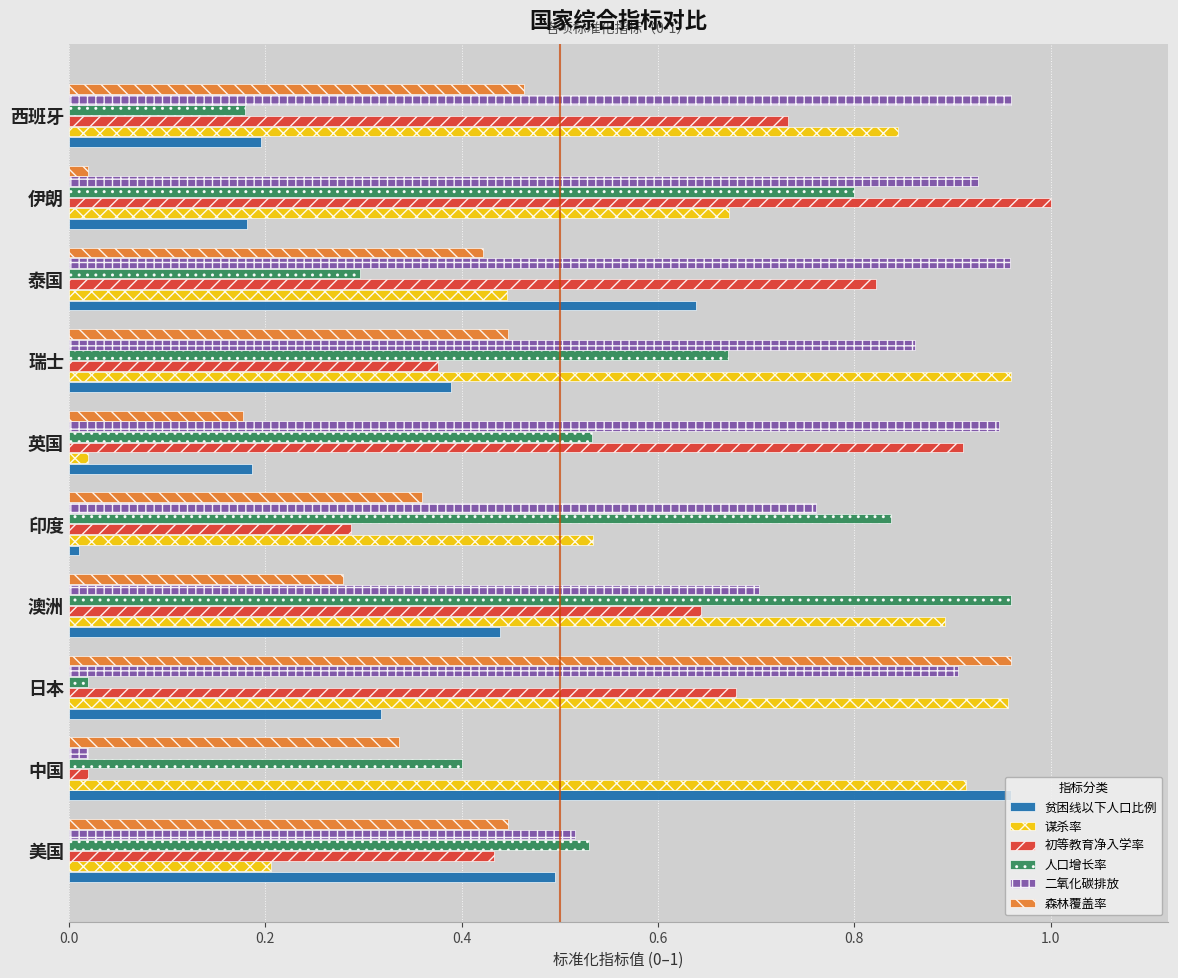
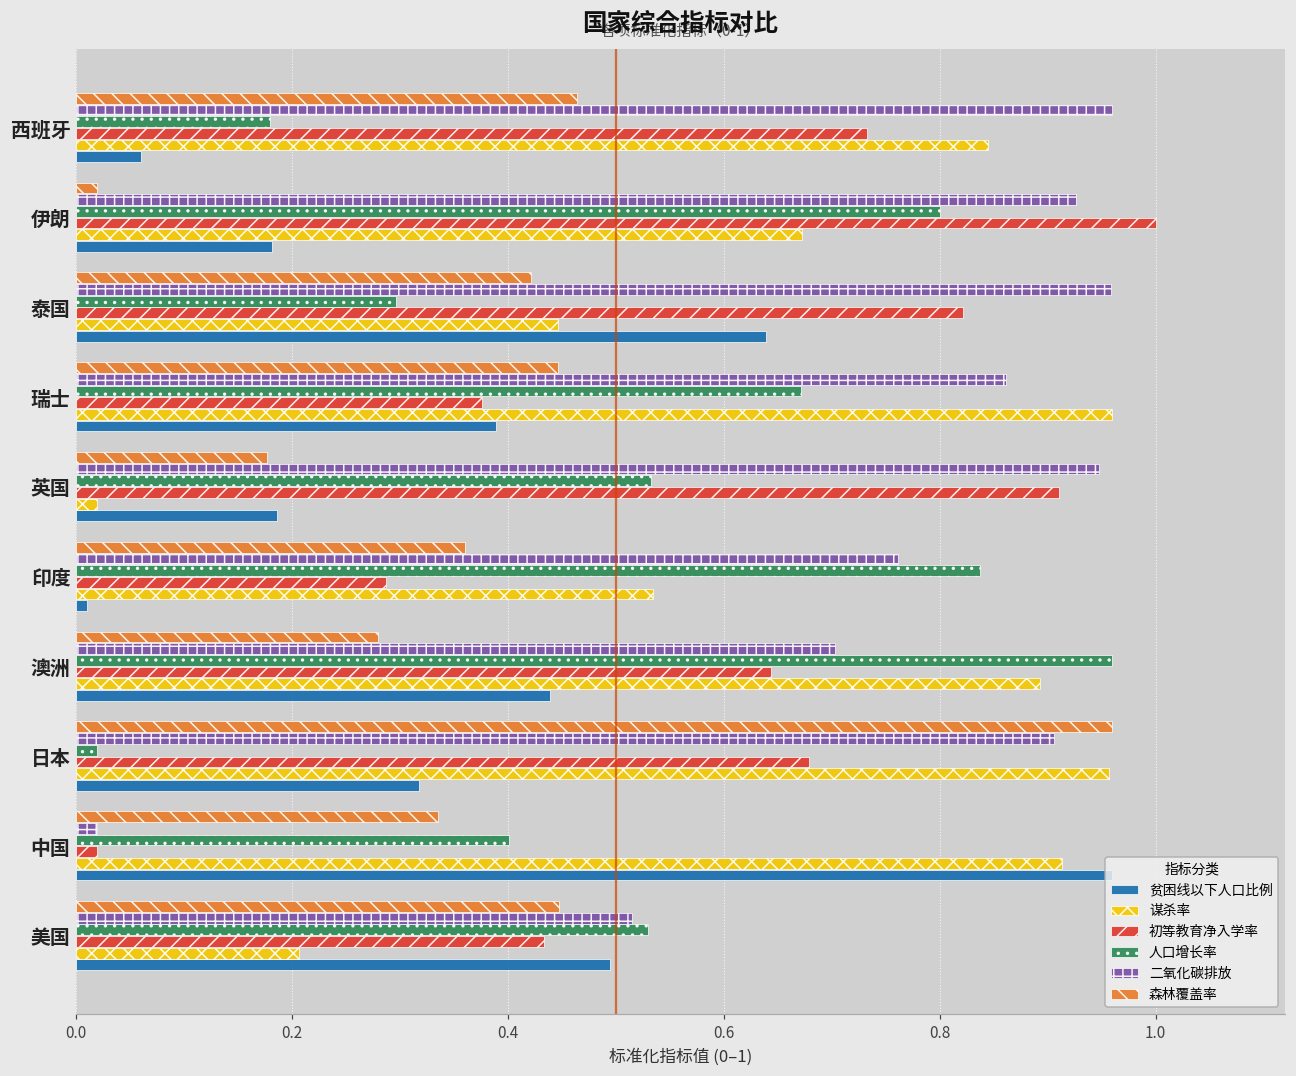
贫困线以下人口比例, 西班牙: 0.20 -> 0.06
